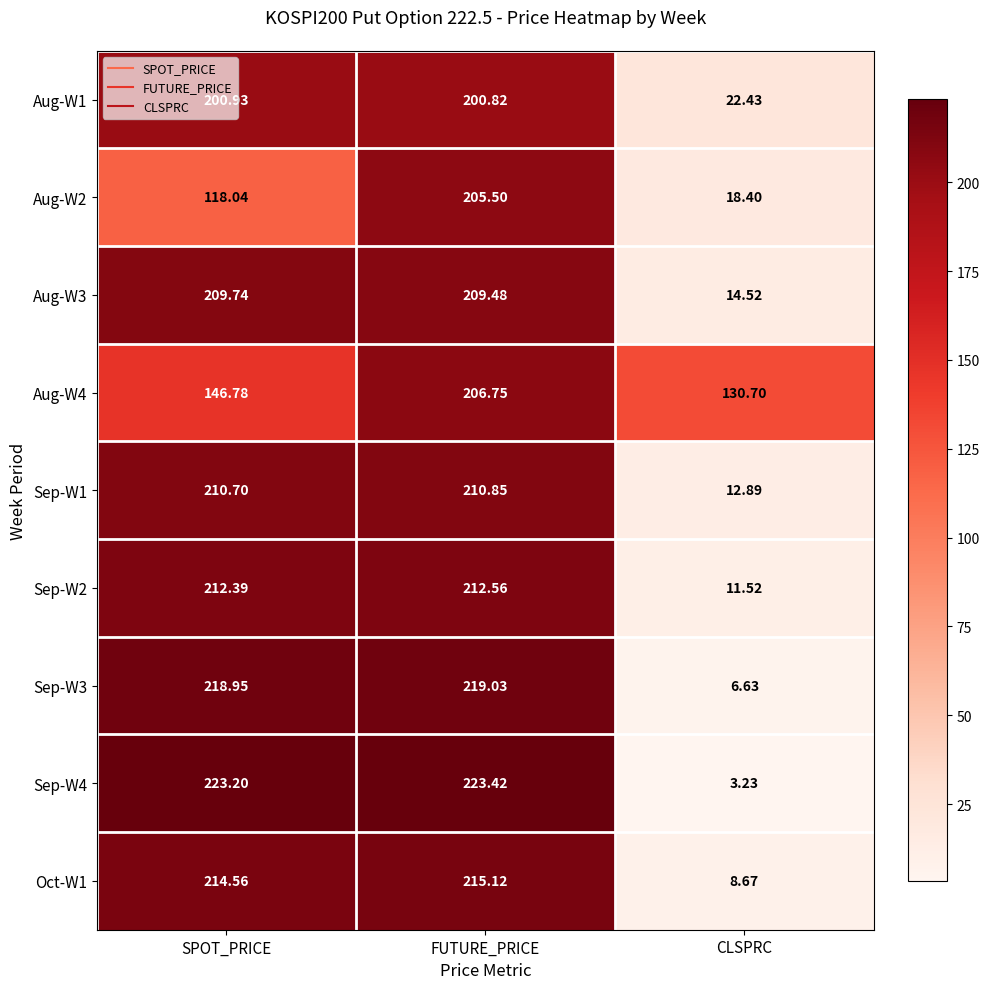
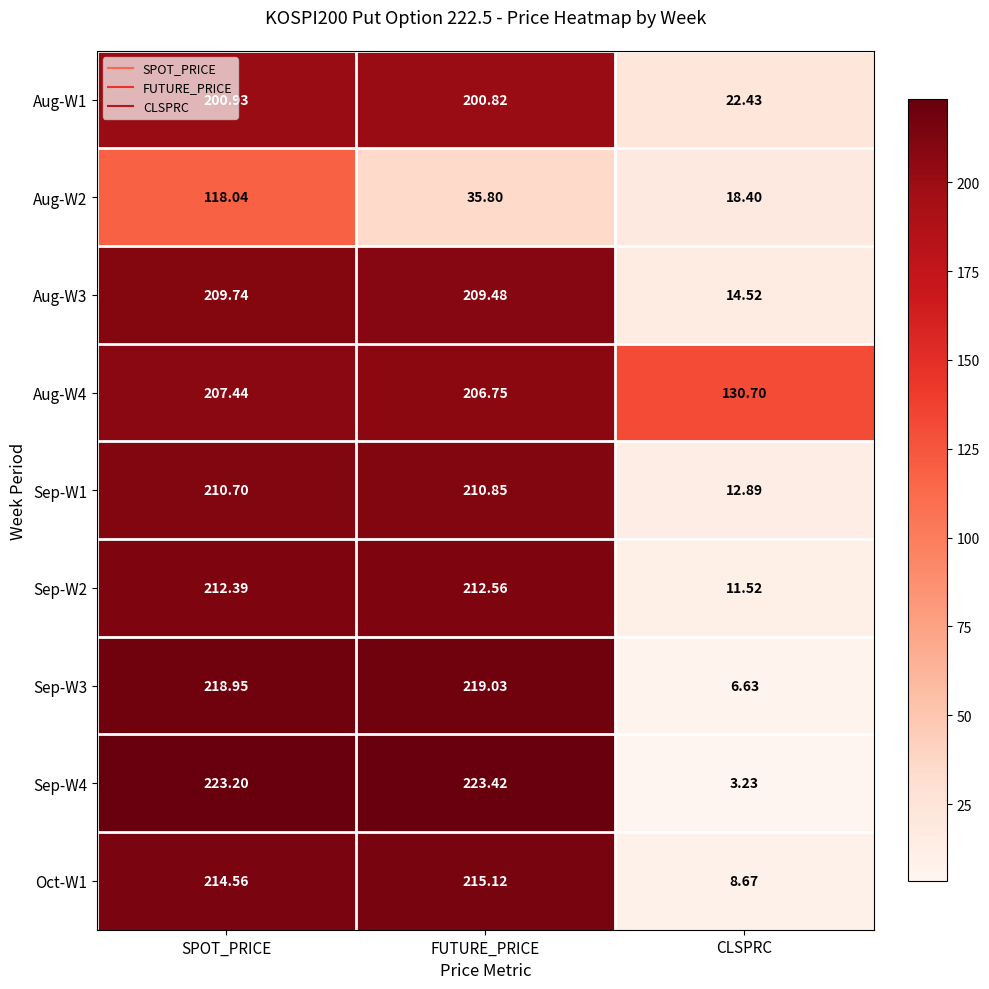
Aug-W2, FUTURE_PRICE: 205.50 -> 35.80
Aug-W4, SPOT_PRICE: 146.78 -> 207.44
